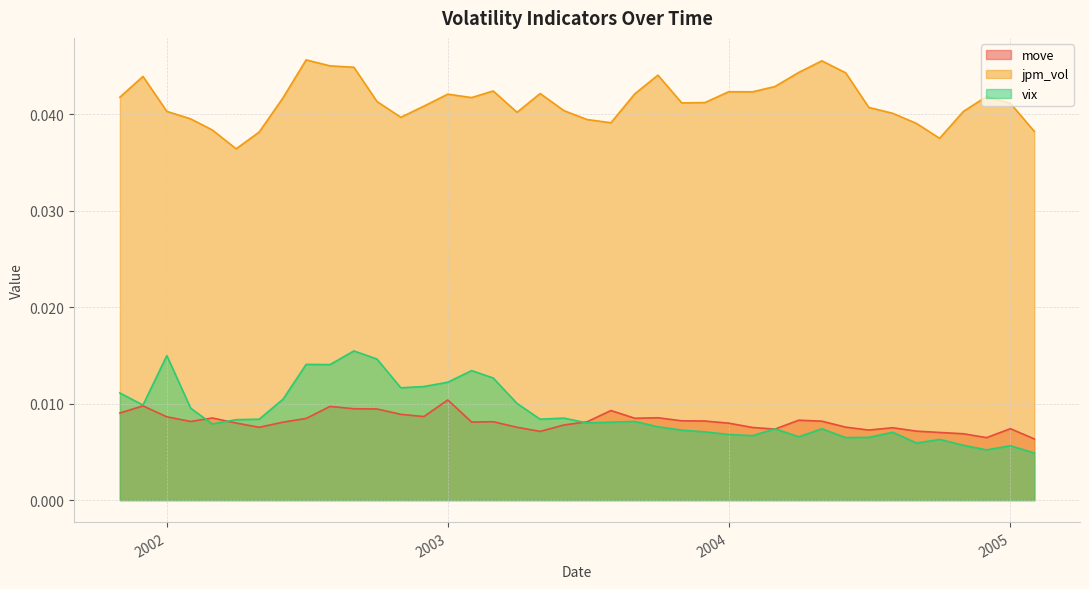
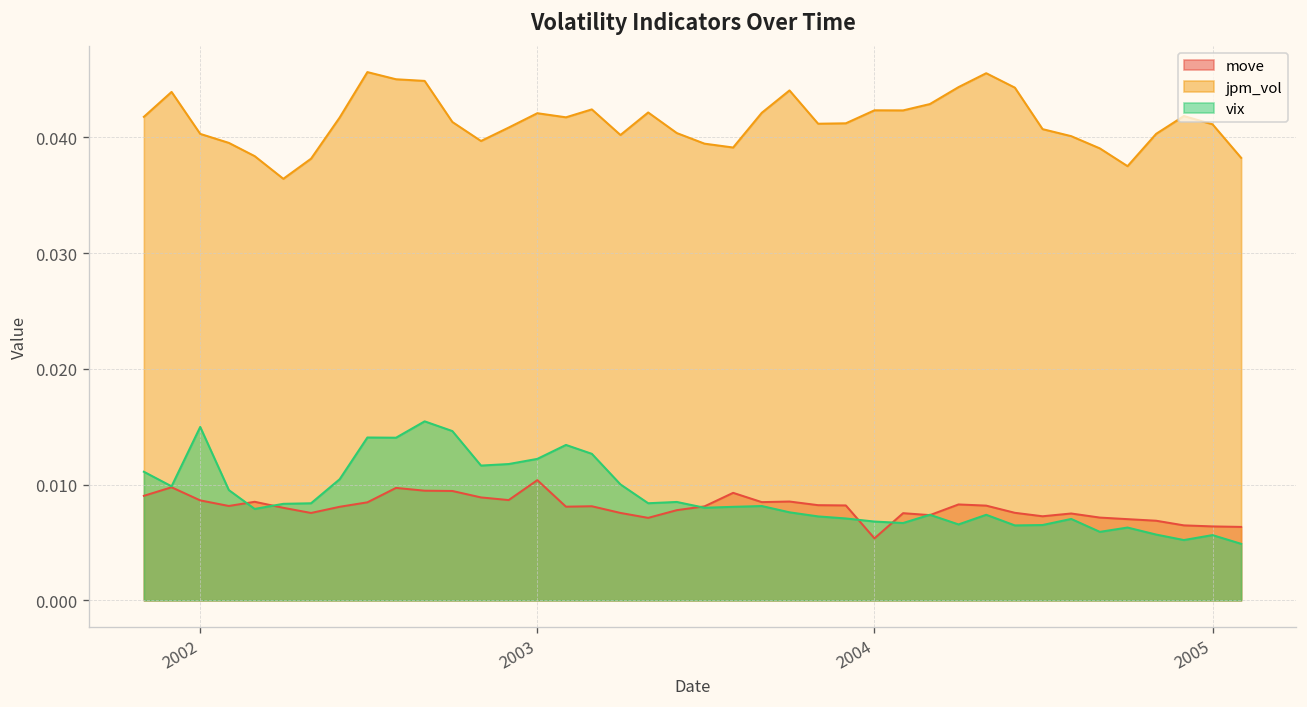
move, 2004: 0.008 -> 0.005
move, 2005: 0.007 -> 0.006
